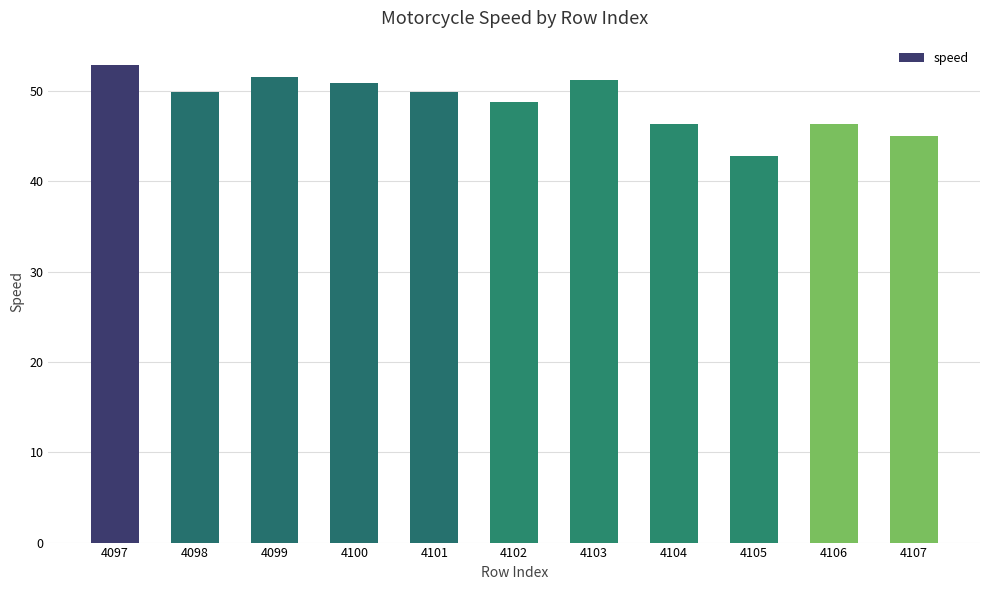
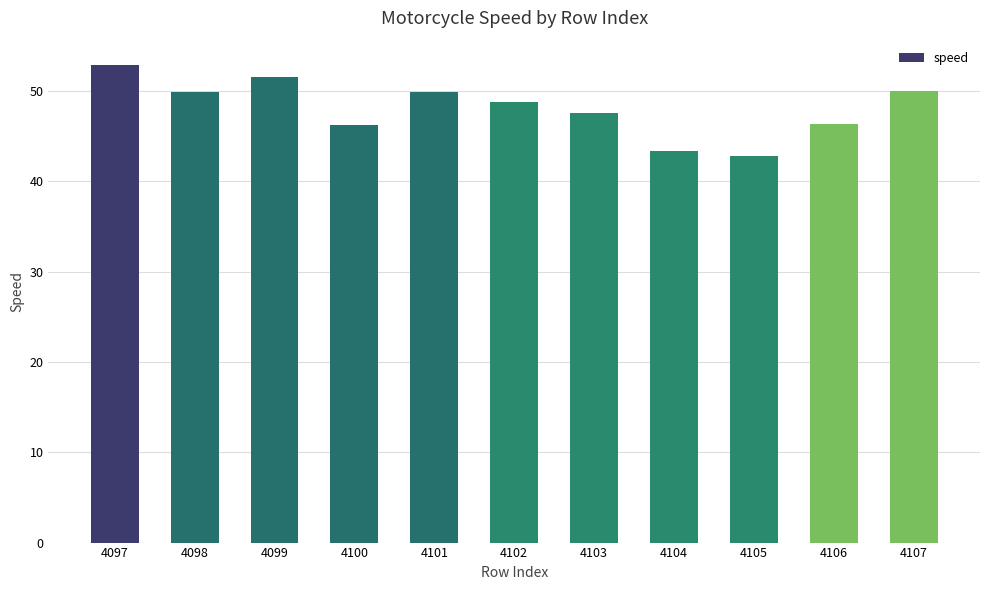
4100: 51 -> 46
4103: 51 -> 48
4104: 46 -> 43
4107: 45 -> 50
